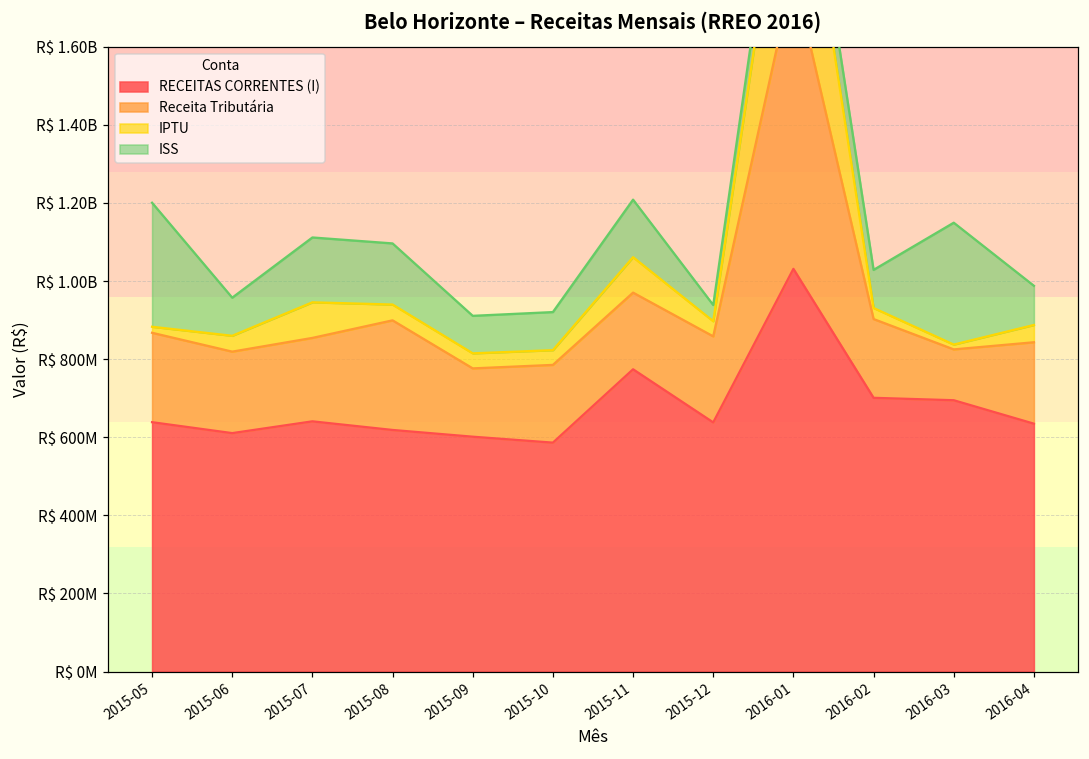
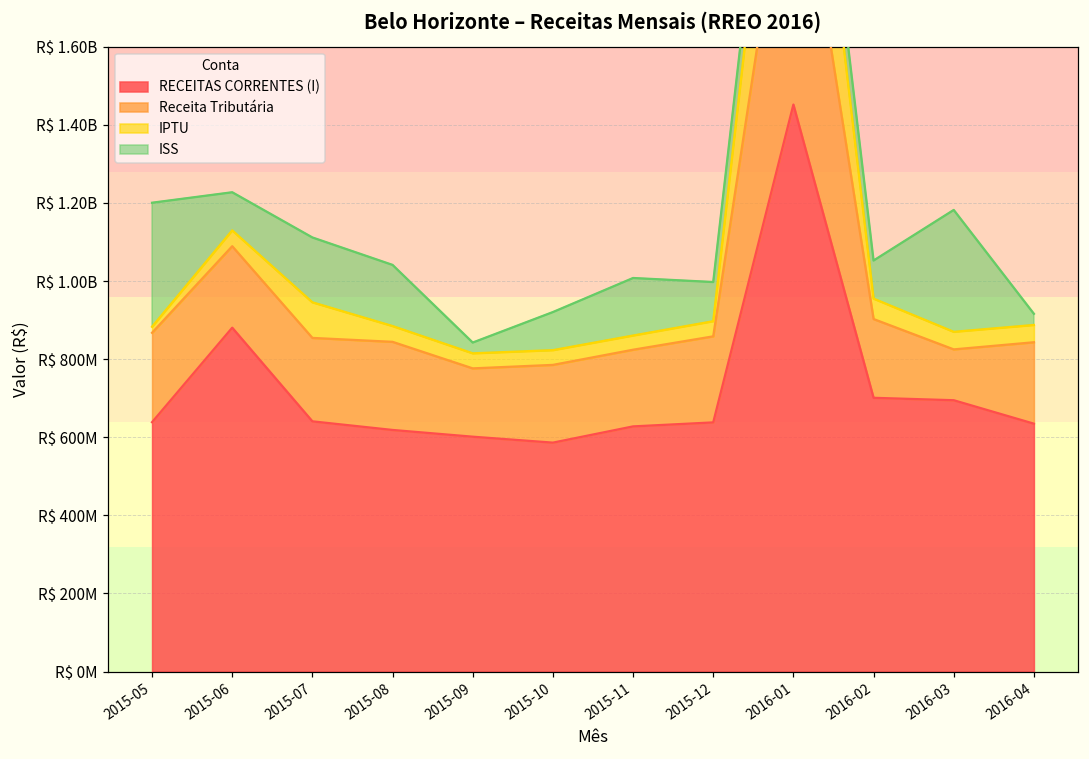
RECEITAS CORRENTES (I), 2015-06: R$ 610000000 -> R$ 880000000
Receita Tributária, 2015-08: R$ 280000000 -> R$ 230000000
ISS, 2015-09: R$ 100000000 -> R$ 30000000
RECEITAS CORRENTES (I), 2015-11: R$ 770000000 -> R$ 630000000
IPTU, 2015-11: R$ 90000000 -> R$ 40000000
ISS, 2015-12: R$ 40000000 -> R$ 100000000
RECEITAS CORRENTES (I), 2016-01: R$ 1030000000 -> R$ 1450000000
IPTU, 2016-02: R$ 30000000 -> R$ 50000000
IPTU, 2016-03: R$ 10000000 -> R$ 40000000
ISS, 2016-04: R$ 100000000 -> R$ 30000000
